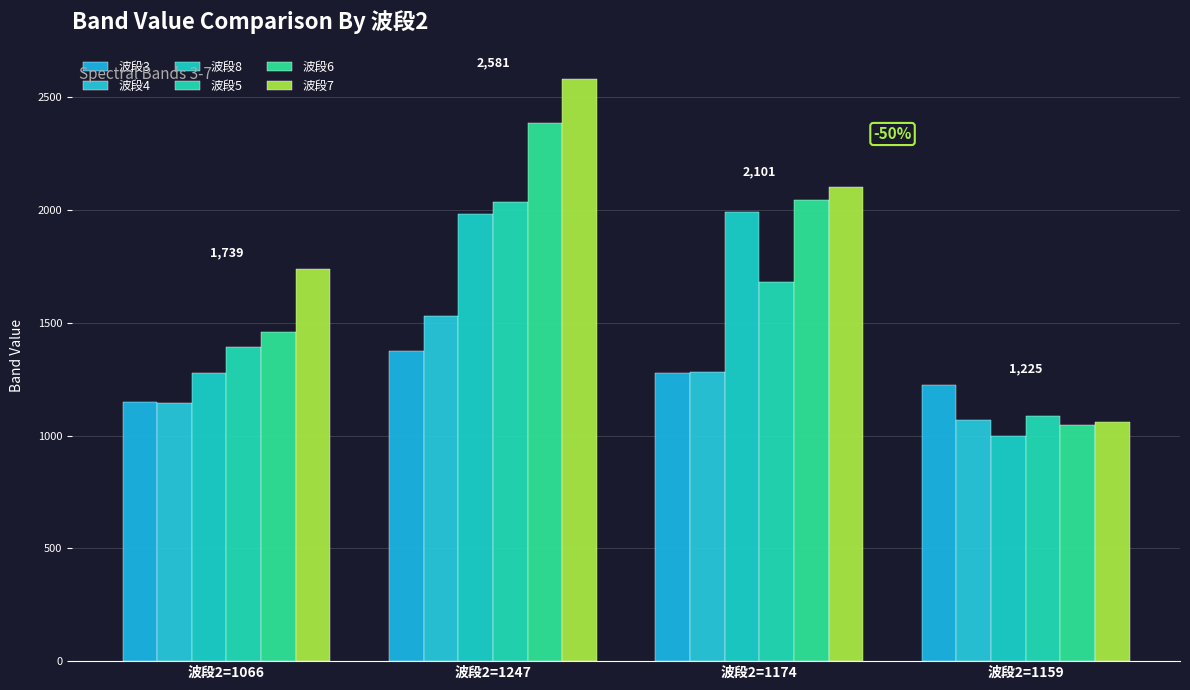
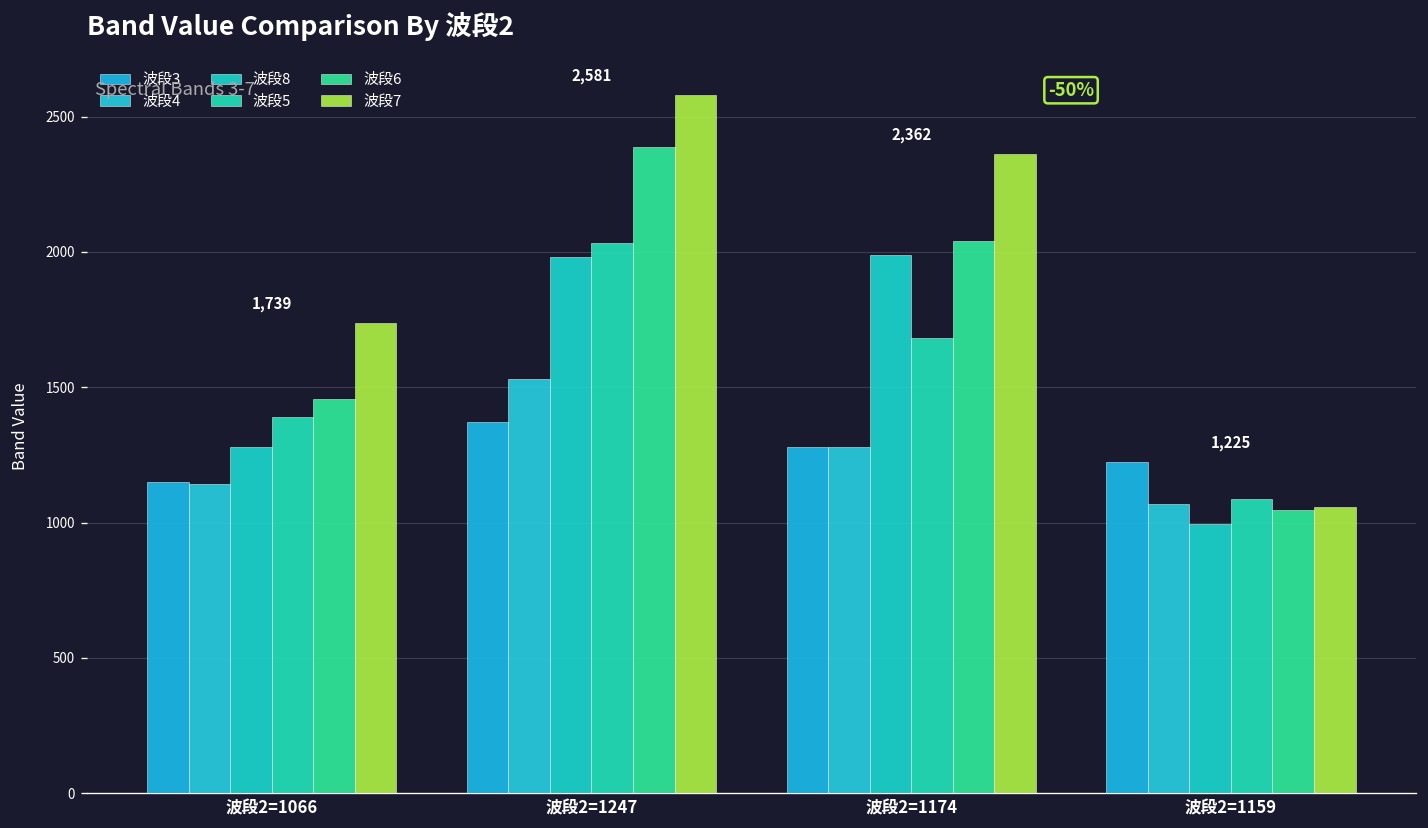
波段7, 波段2=1174: 2,101 -> 2,362
